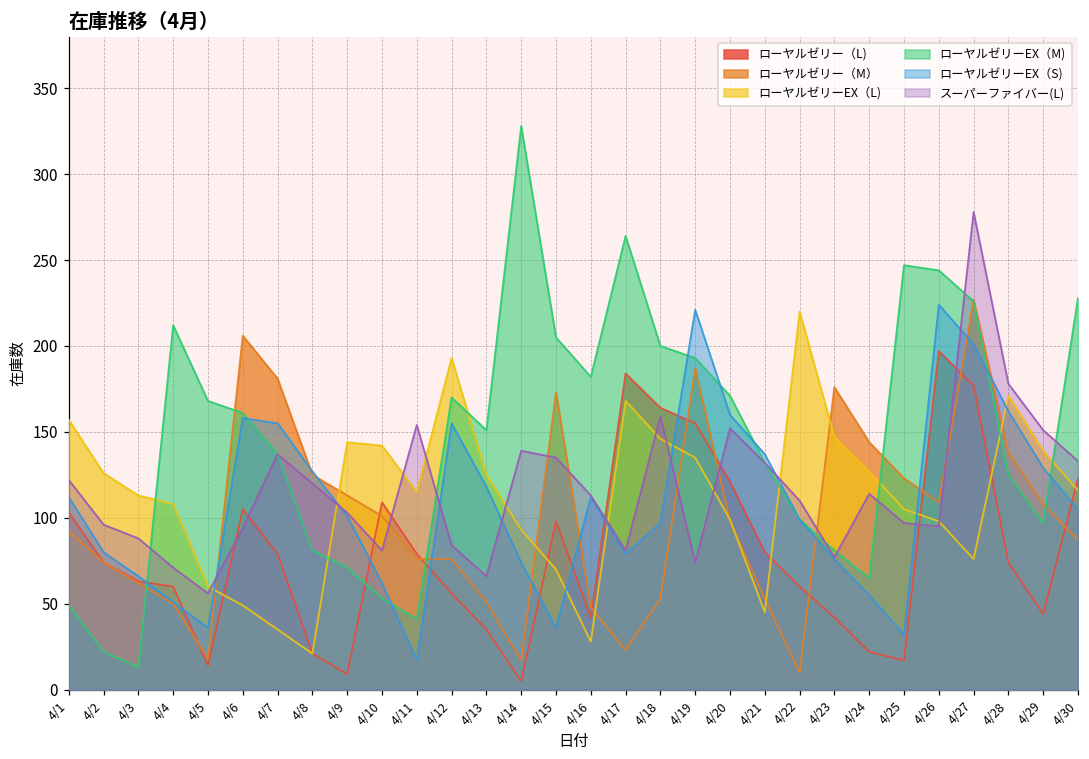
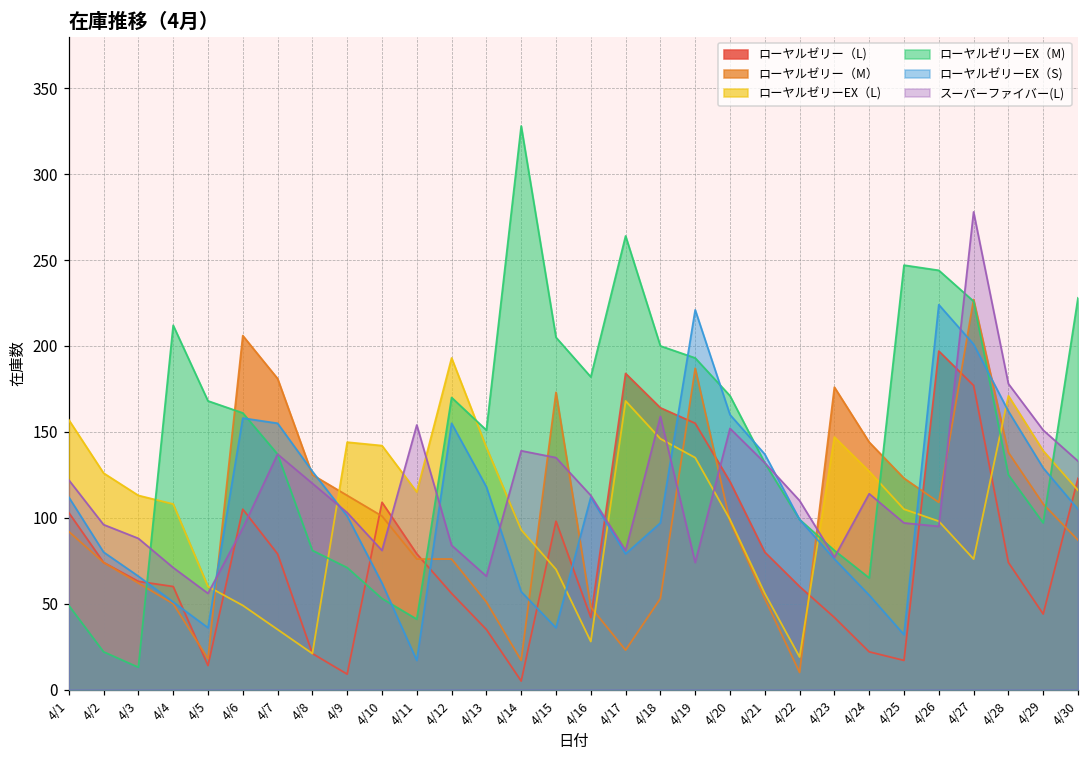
ローヤルゼリーEX（L), 4/13: 125 -> 141
ローヤルゼリーEX（S), 4/14: 74 -> 57
ローヤルゼリーEX（L), 4/21: 45 -> 56
ローヤルゼリーEX（L), 4/22: 220 -> 19
